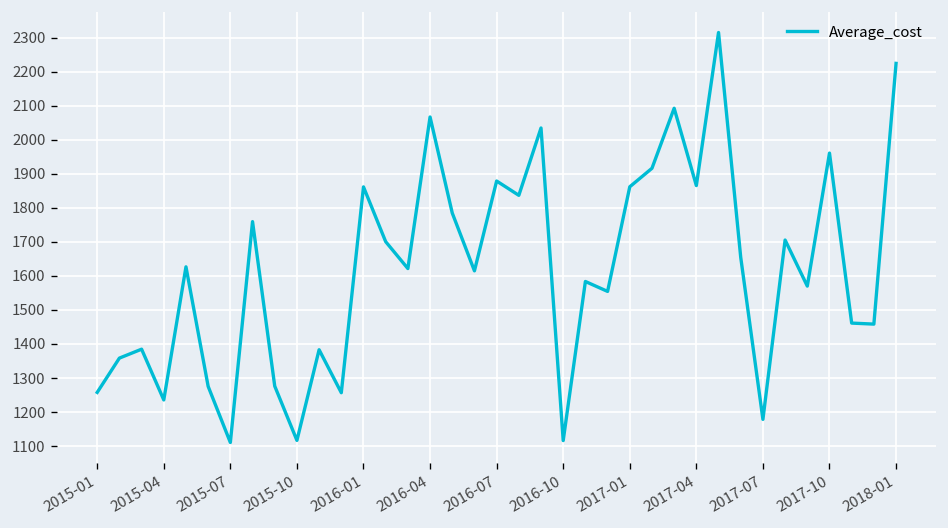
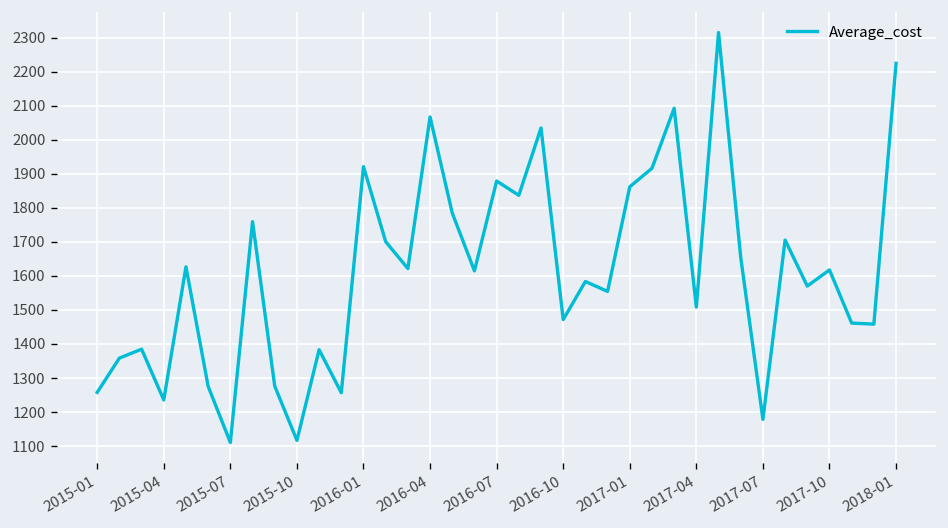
2016-01: 1860 -> 1920
2016-10: 1120 -> 1470
2017-04: 1870 -> 1510
2017-10: 1960 -> 1620
